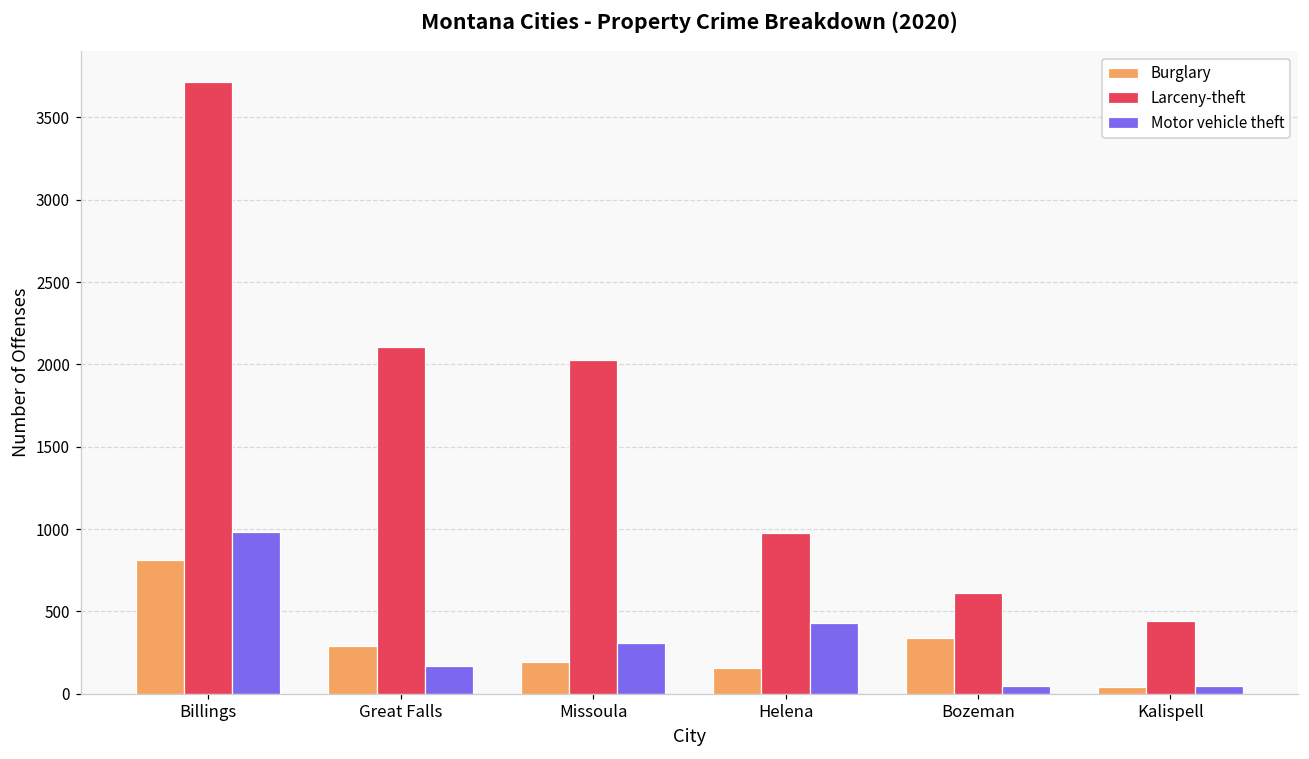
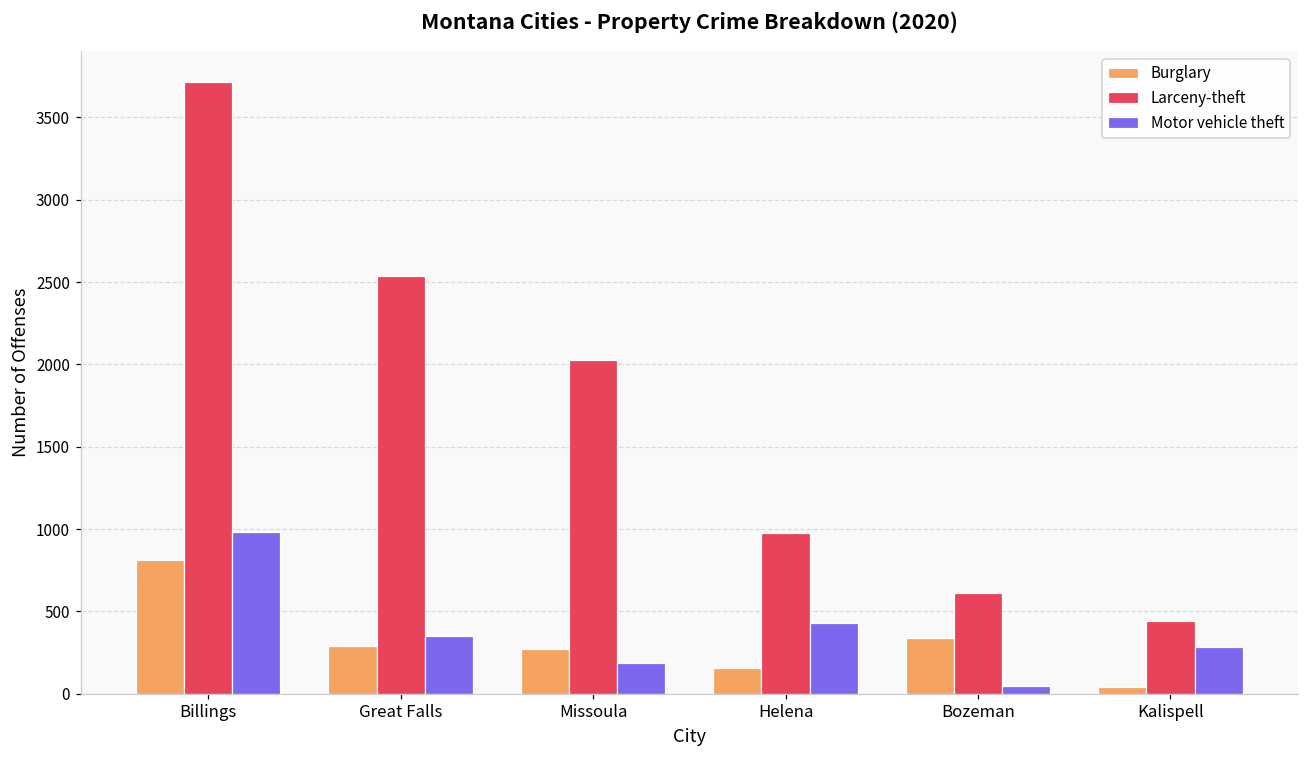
Larceny-theft, Great Falls: 2110 -> 2540
Motor vehicle theft, Great Falls: 170 -> 350
Burglary, Missoula: 200 -> 270
Motor vehicle theft, Missoula: 310 -> 190
Motor vehicle theft, Kalispell: 50 -> 280
